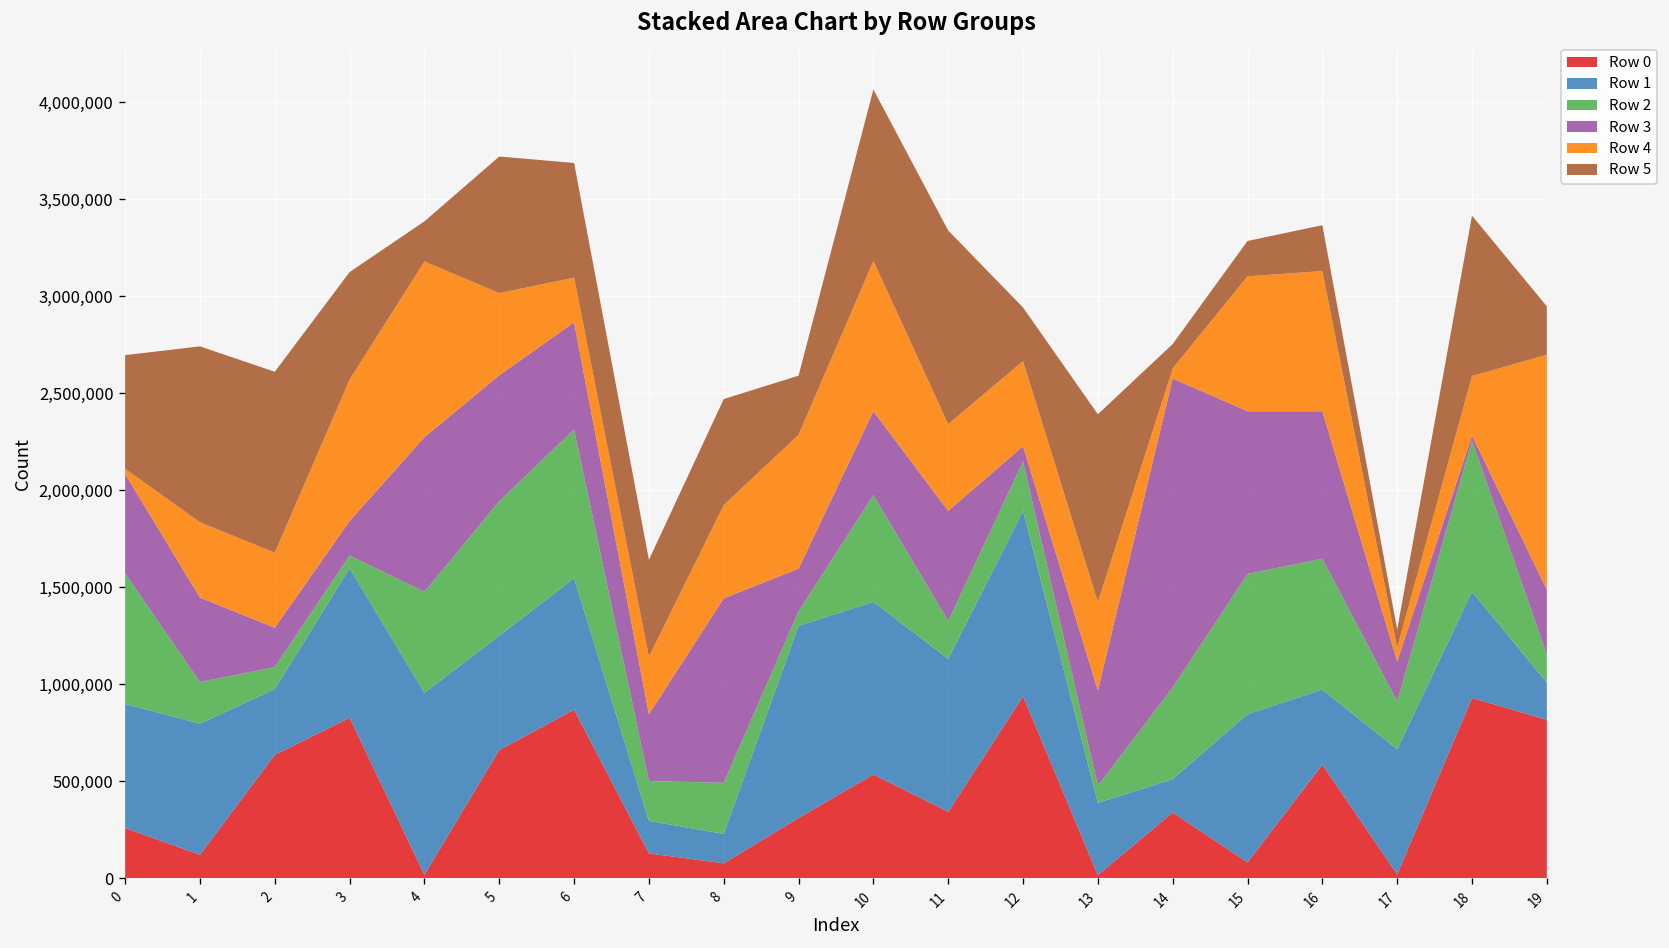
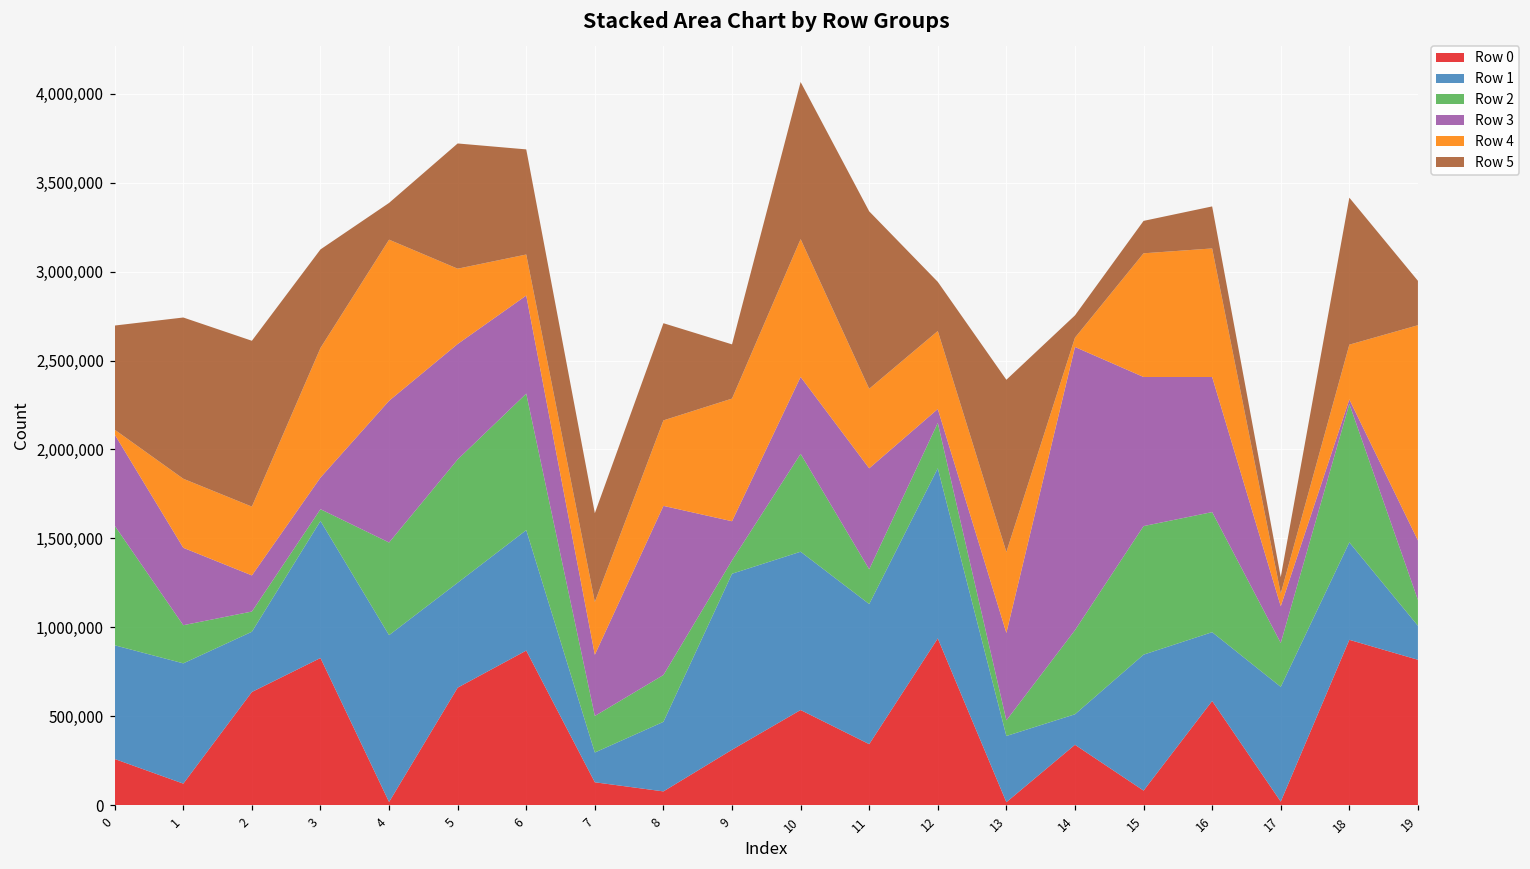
Row 1, 8: 150,000 -> 390,000
